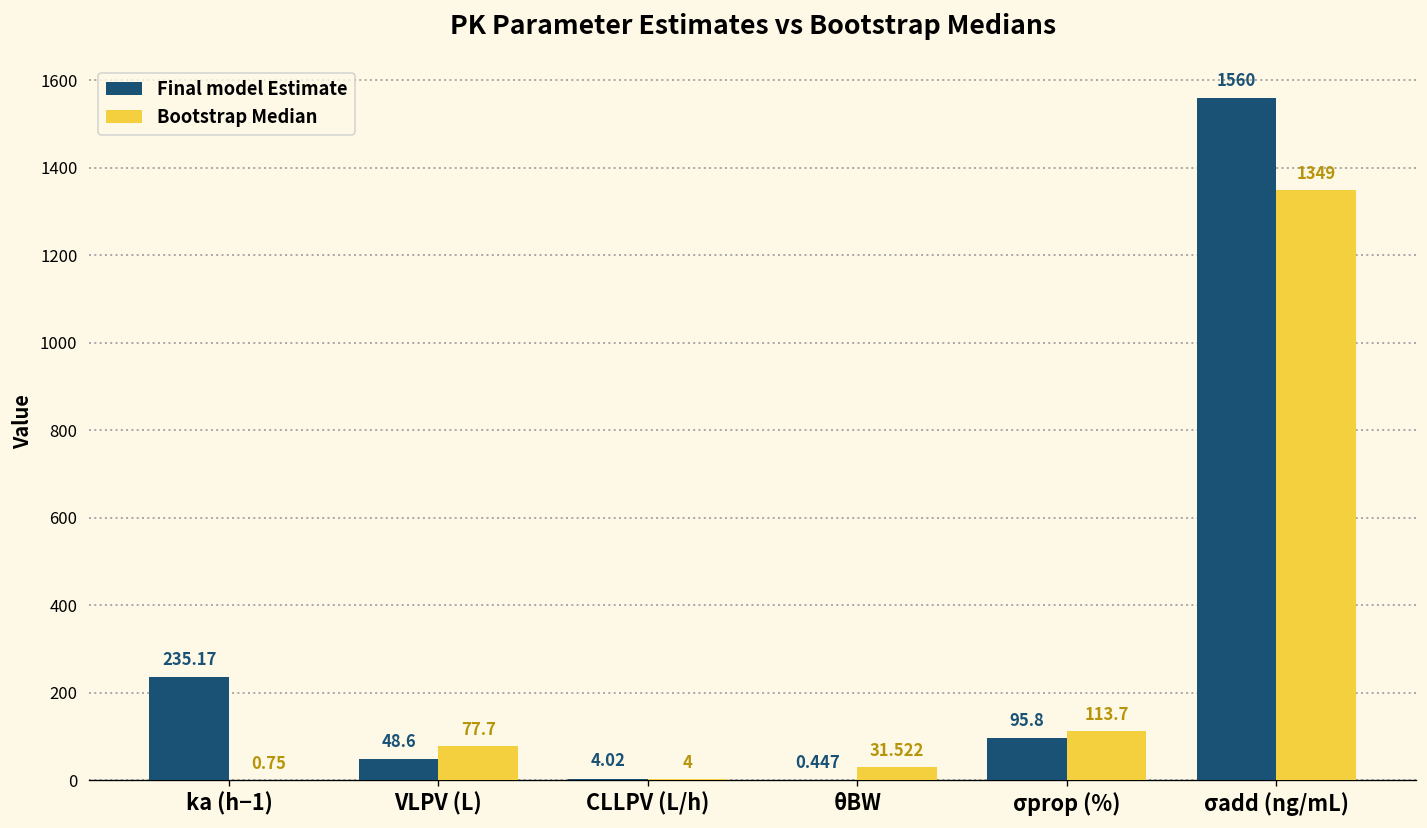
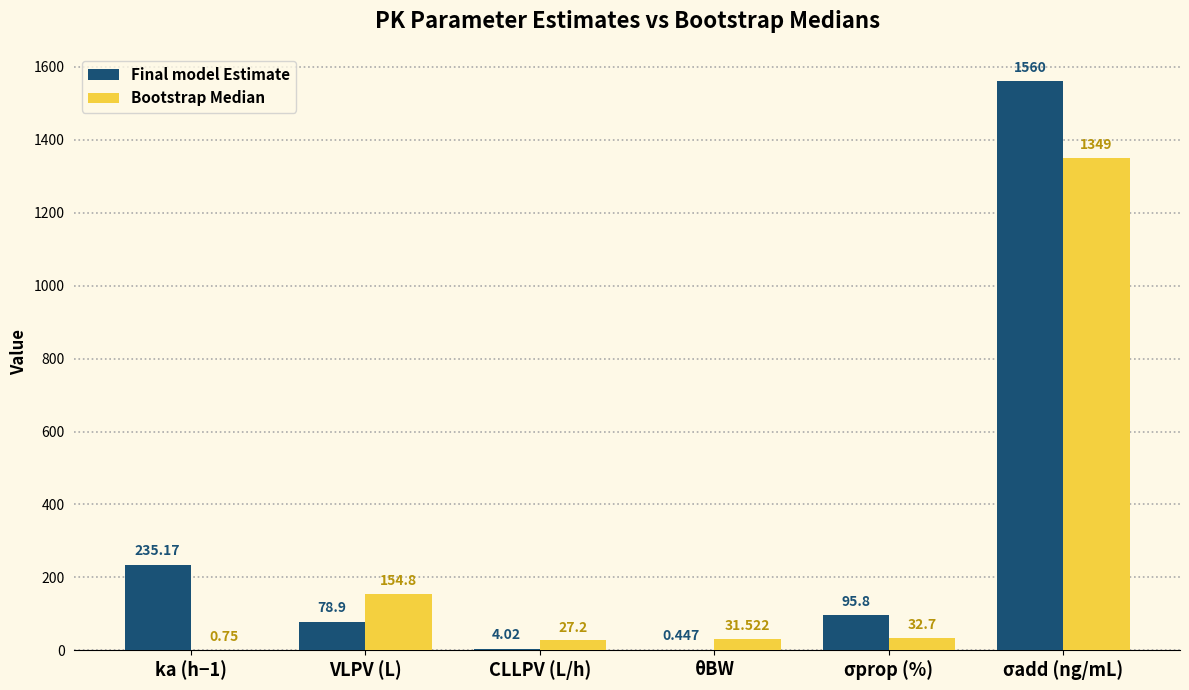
Final model Estimate, VLPV (L): 48.6 -> 78.9
Bootstrap Median, VLPV (L): 77.7 -> 154.8
Bootstrap Median, CLLPV (L/h): 4 -> 27.2
Bootstrap Median, σprop (%): 113.7 -> 32.7
